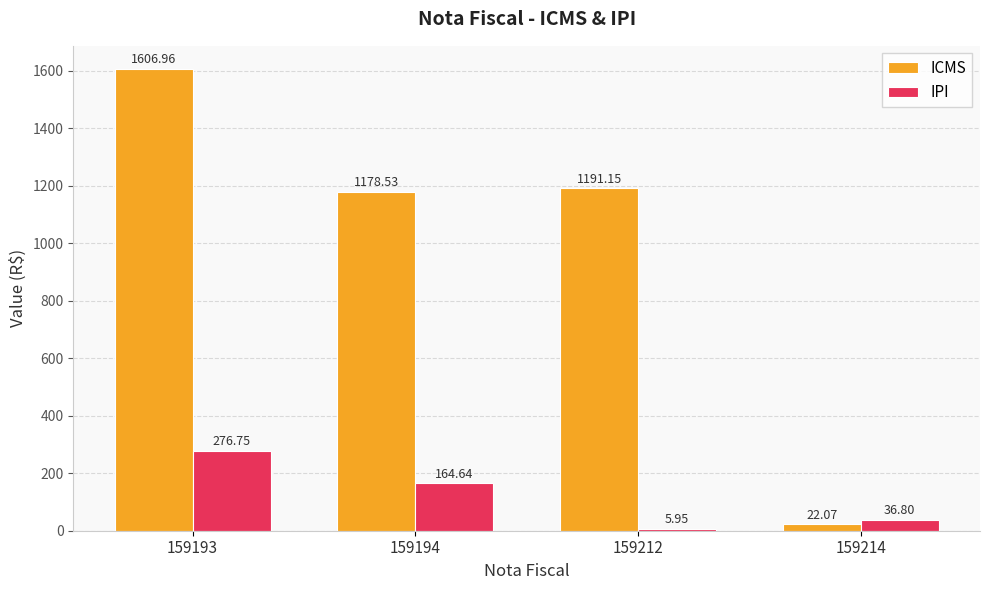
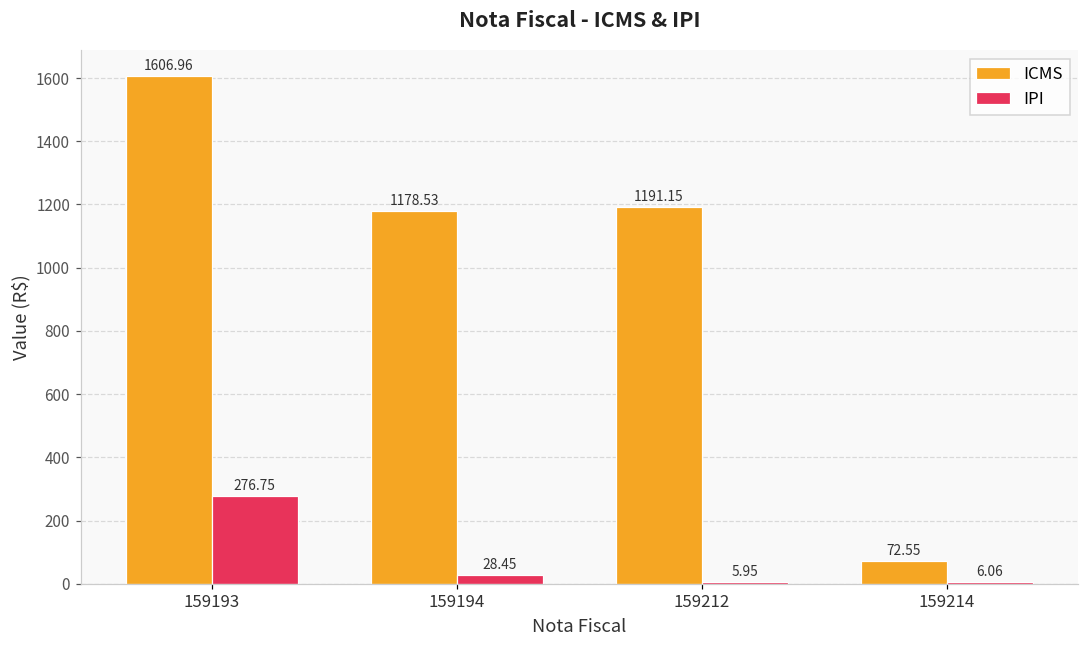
IPI, 159194: 164.64 -> 28.45
ICMS, 159214: 22.07 -> 72.55
IPI, 159214: 36.80 -> 6.06
